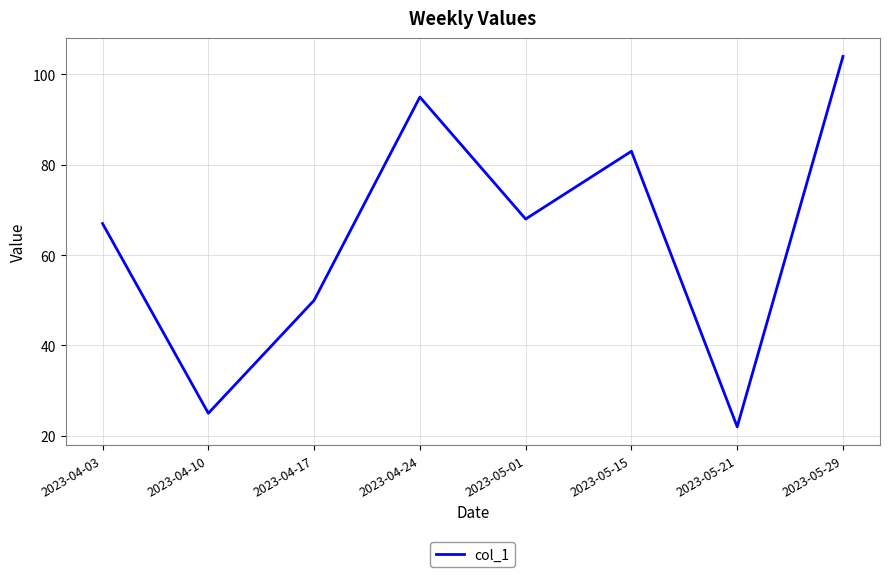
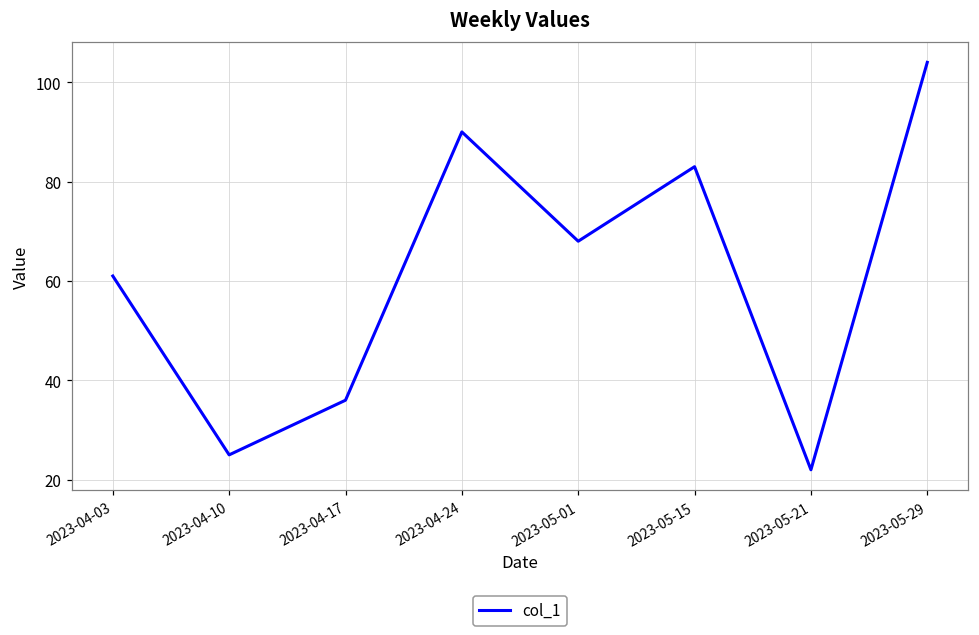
2023-04-03: 67 -> 61
2023-04-17: 50 -> 36
2023-04-24: 95 -> 90
